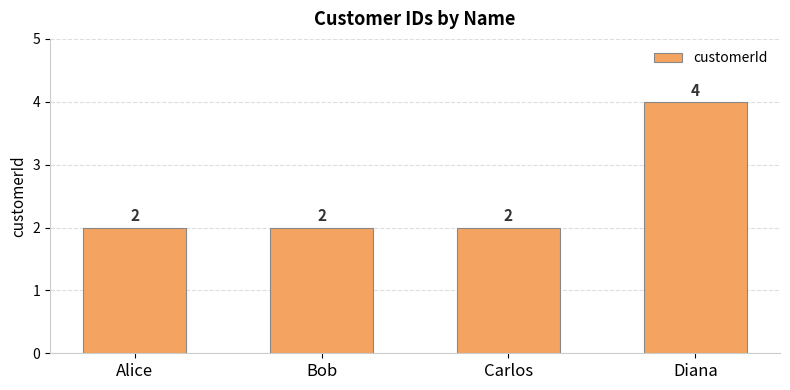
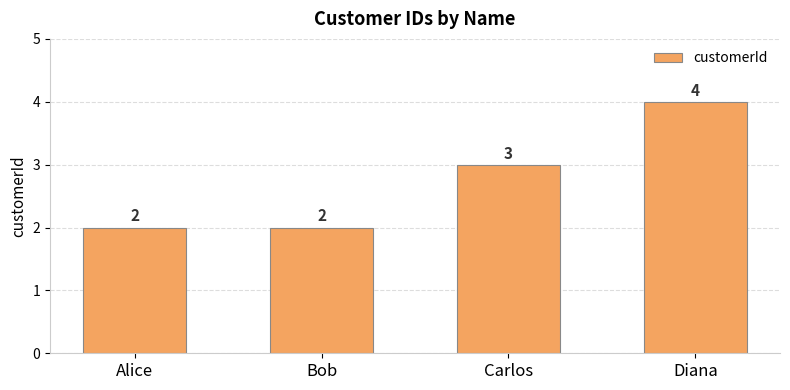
Carlos: 2 -> 3
